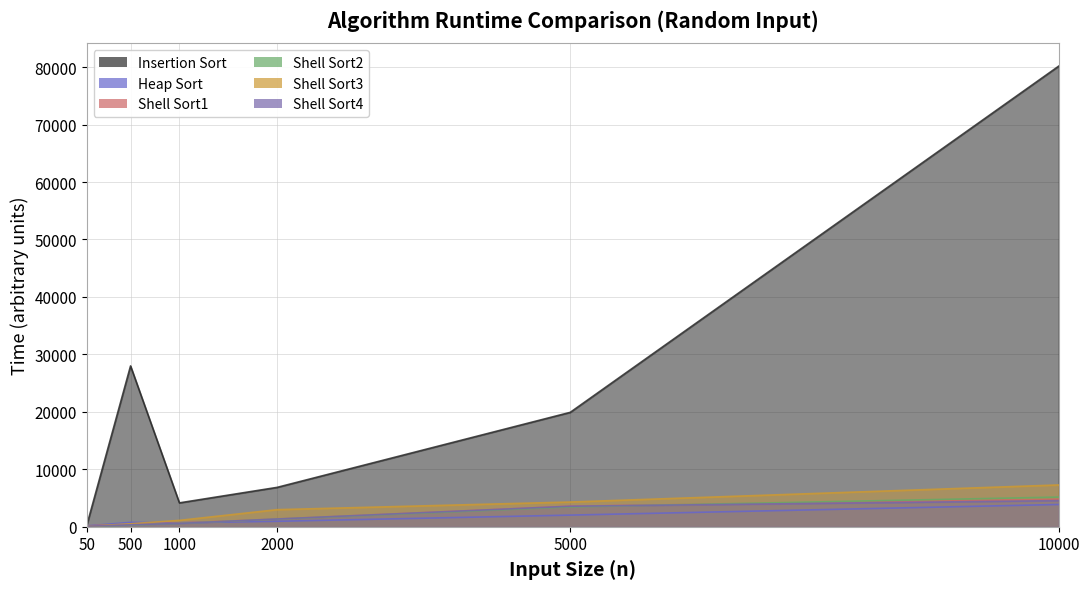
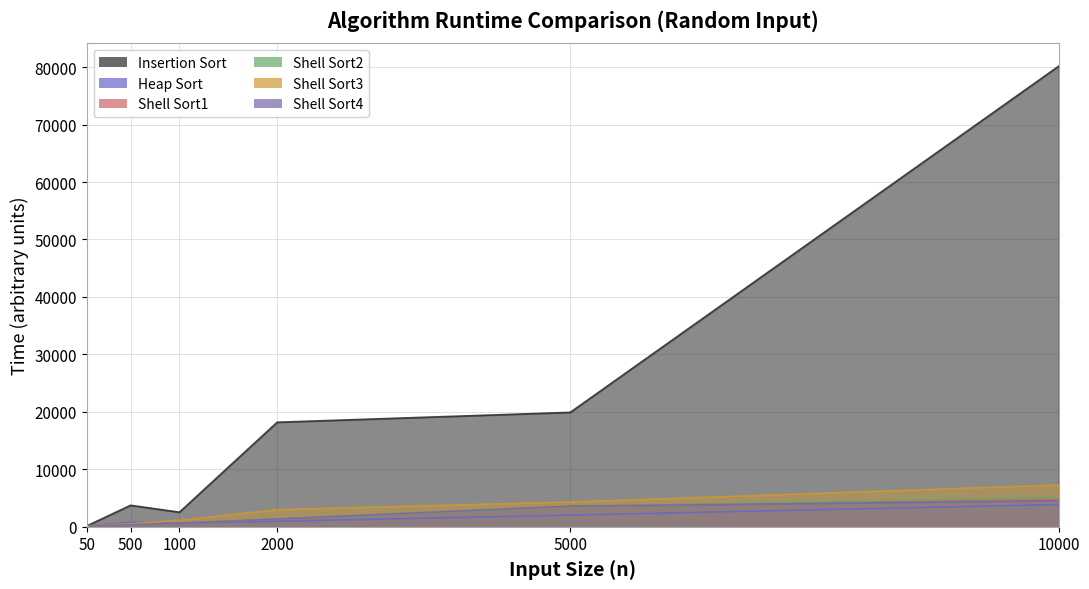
Insertion Sort, 500: 28000 -> 4000
Insertion Sort, 1000: 4000 -> 3000
Insertion Sort, 2000: 7000 -> 18000
